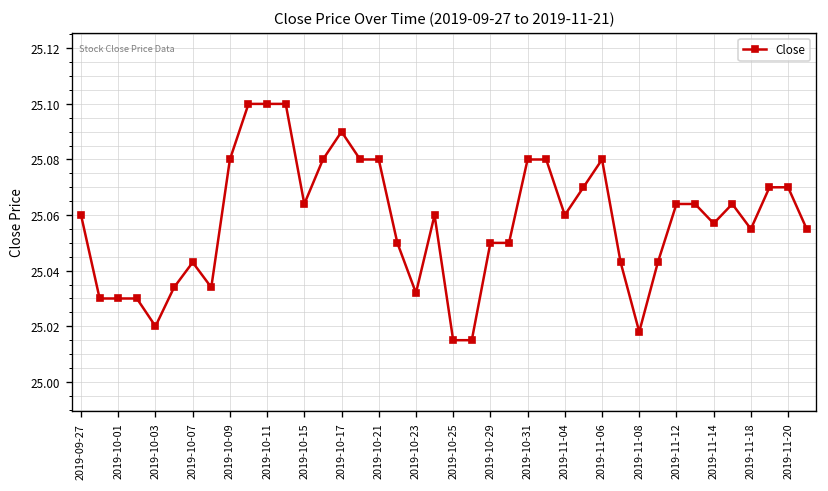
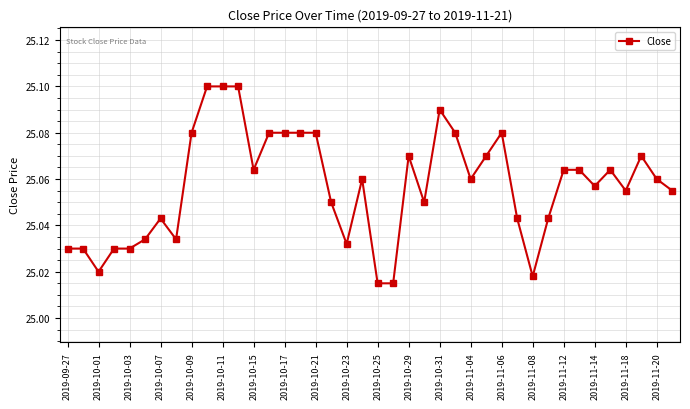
2019-09-27: 25.06 -> 25.03
2019-10-01: 25.03 -> 25.02
2019-10-03: 25.02 -> 25.03
2019-10-17: 25.09 -> 25.08
2019-10-29: 25.05 -> 25.07
2019-10-31: 25.08 -> 25.09
2019-11-20: 25.07 -> 25.06
